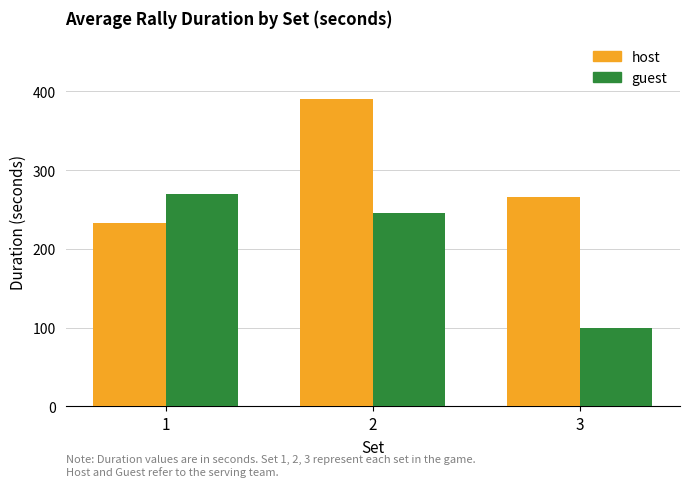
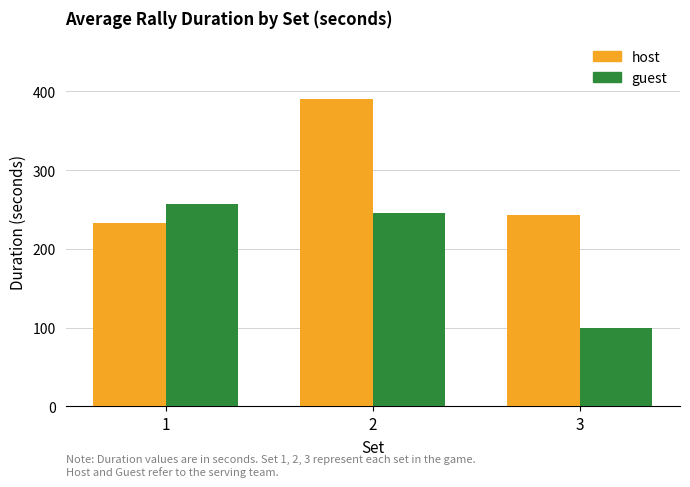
guest, 1: 270 -> 260
host, 3: 270 -> 240
